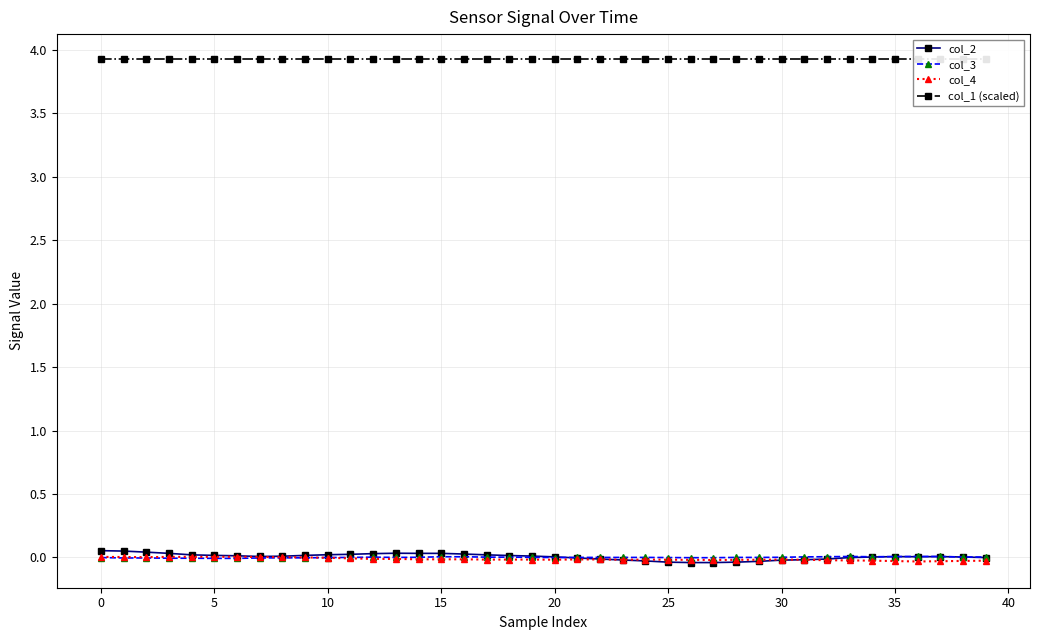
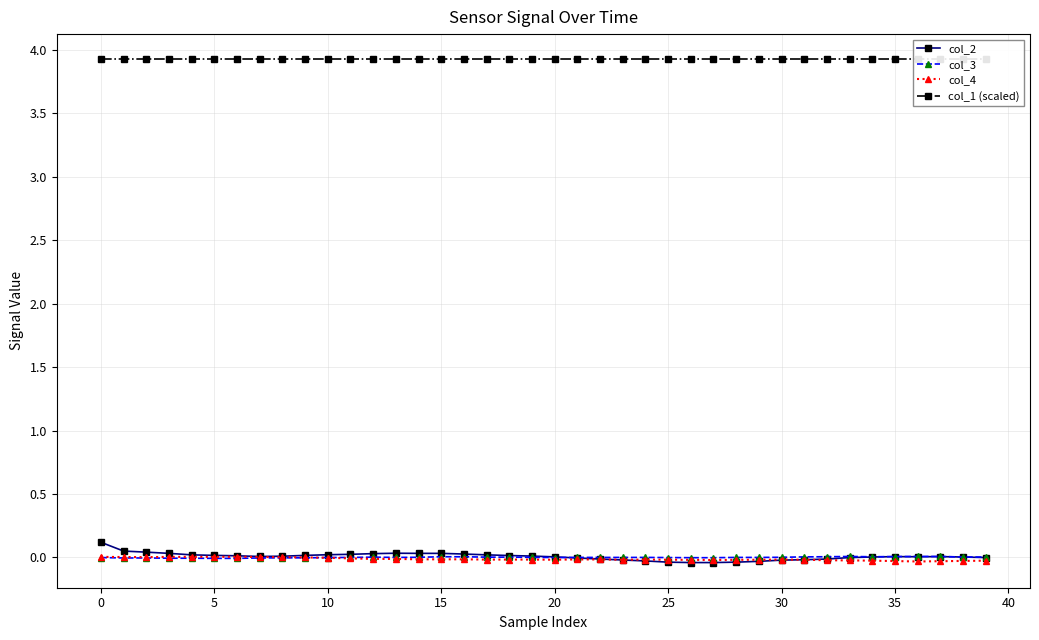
col_2, 0: 0.05 -> 0.12
